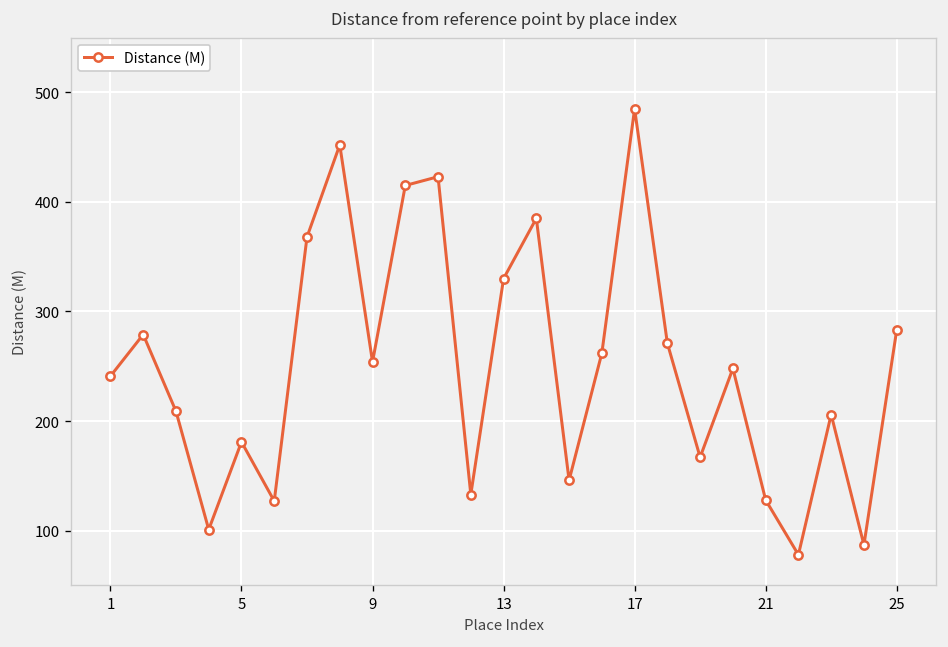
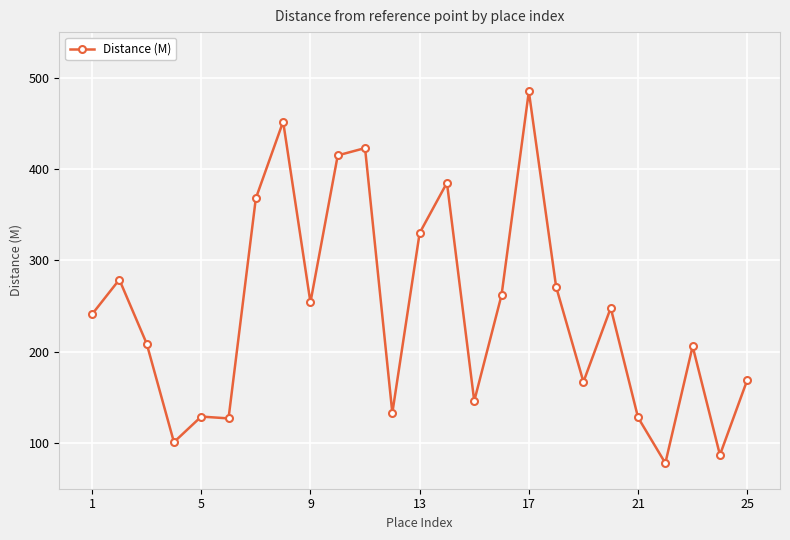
5: 180 -> 130
25: 280 -> 170
